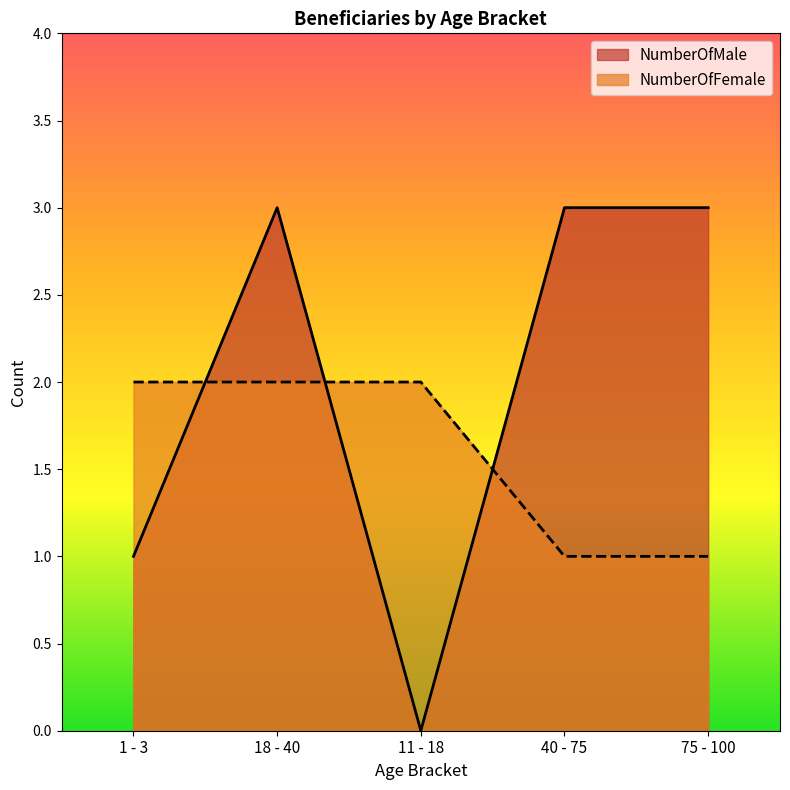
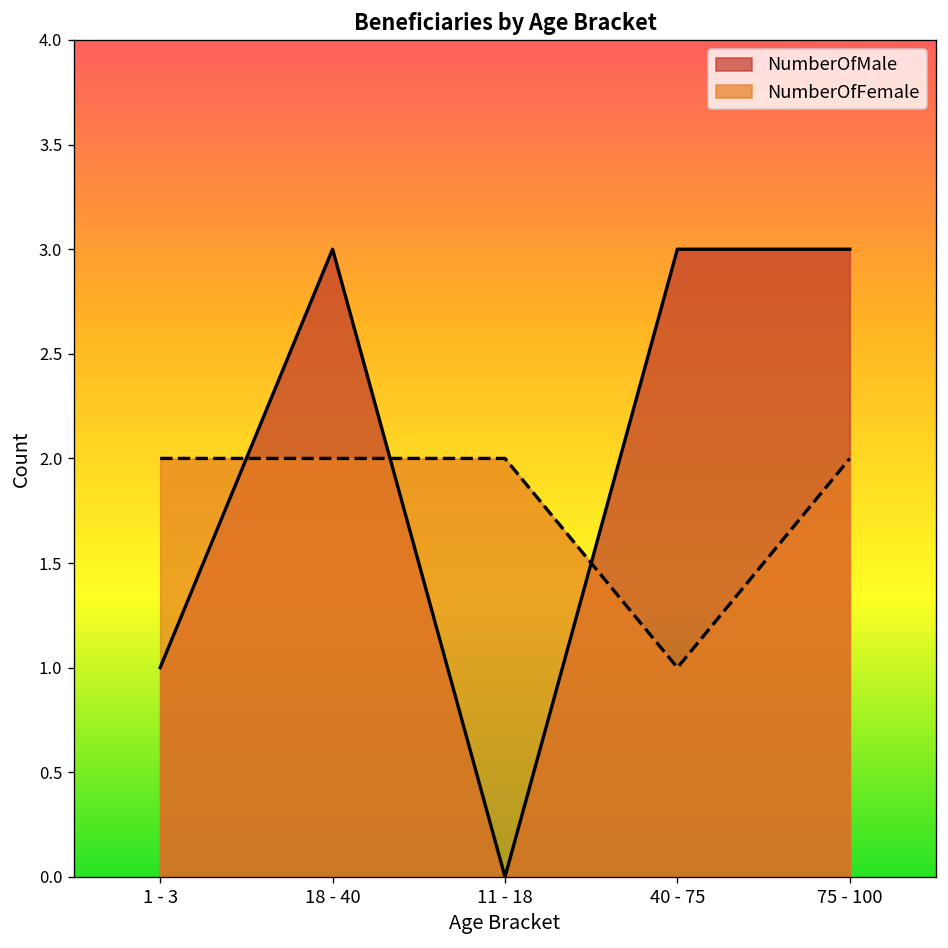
NumberOfFemale, 75 - 100: 1 -> 2
